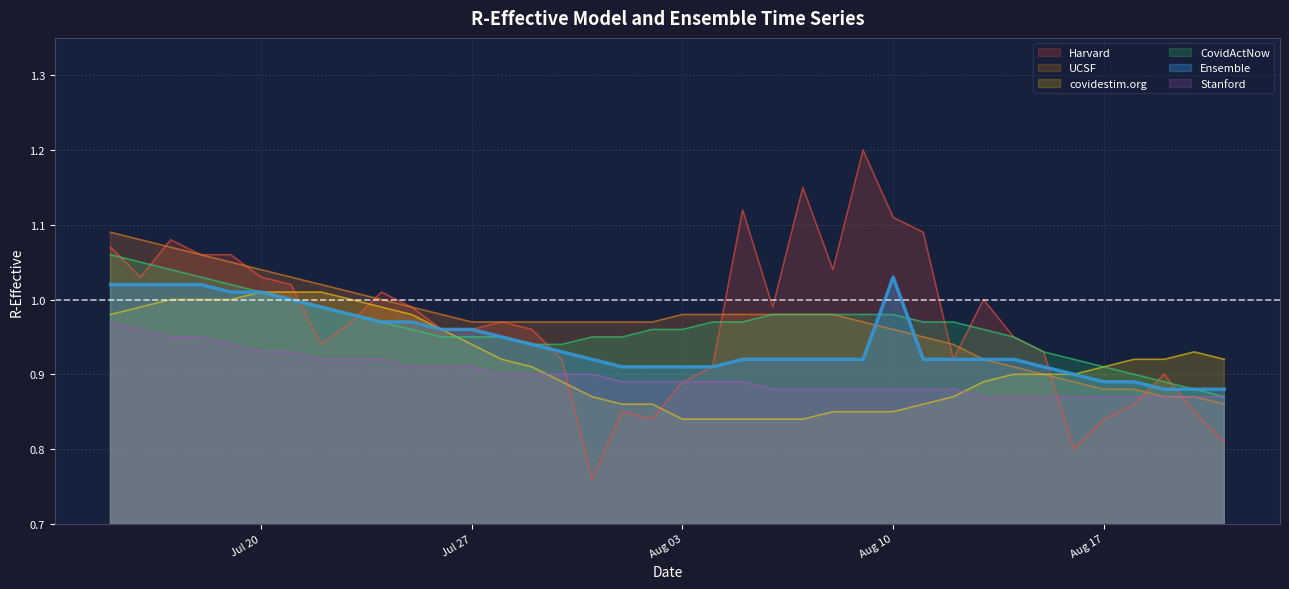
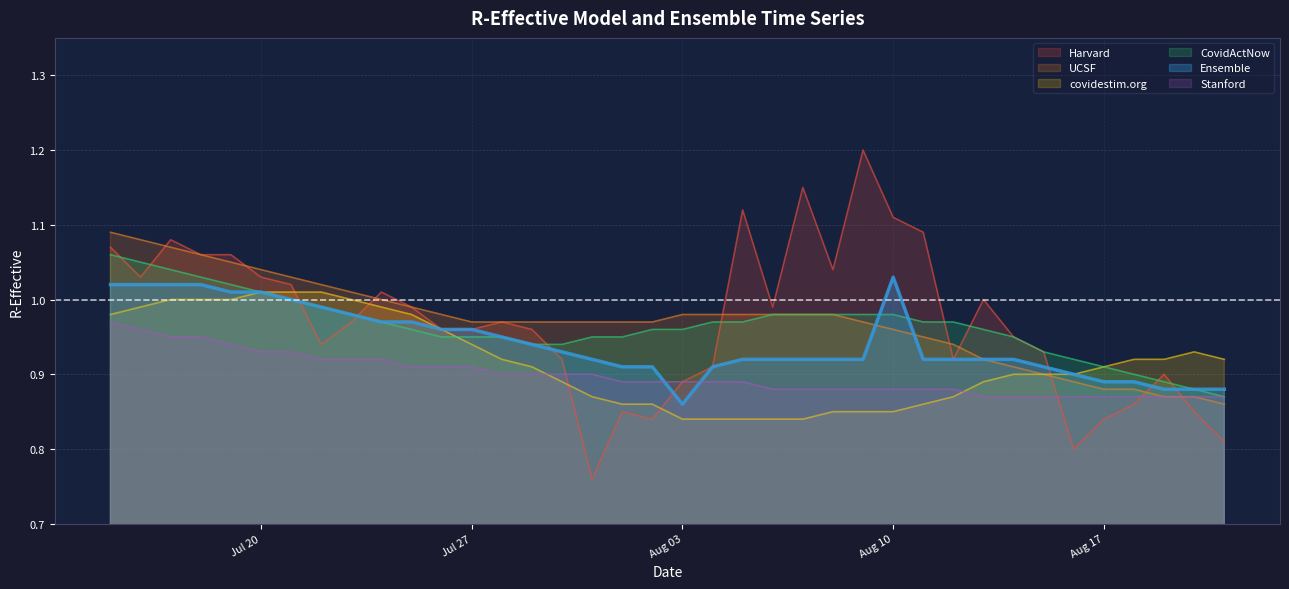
Ensemble, Aug 03: 0.91 -> 0.86
